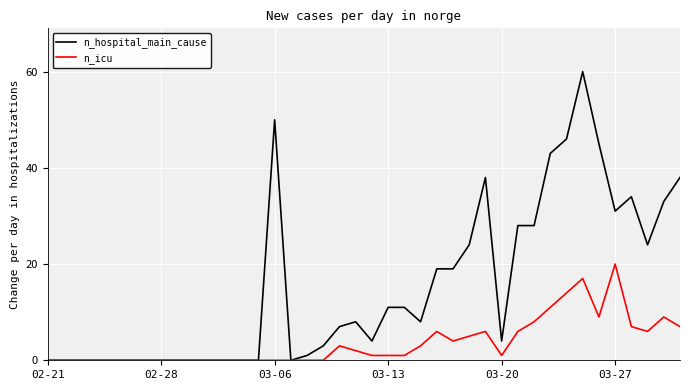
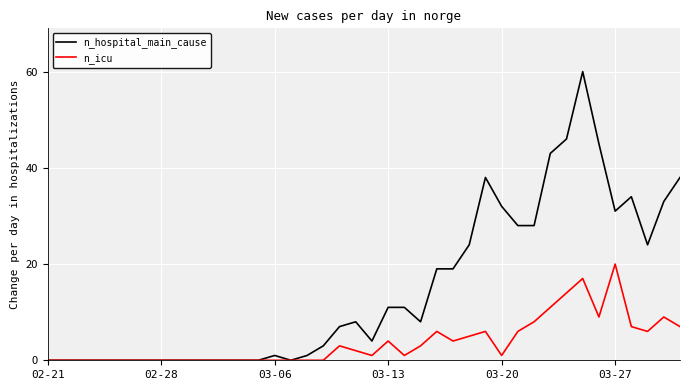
n_hospital_main_cause, 03-06: 50 -> 1
n_icu, 03-13: 1 -> 4
n_hospital_main_cause, 03-20: 4 -> 32
